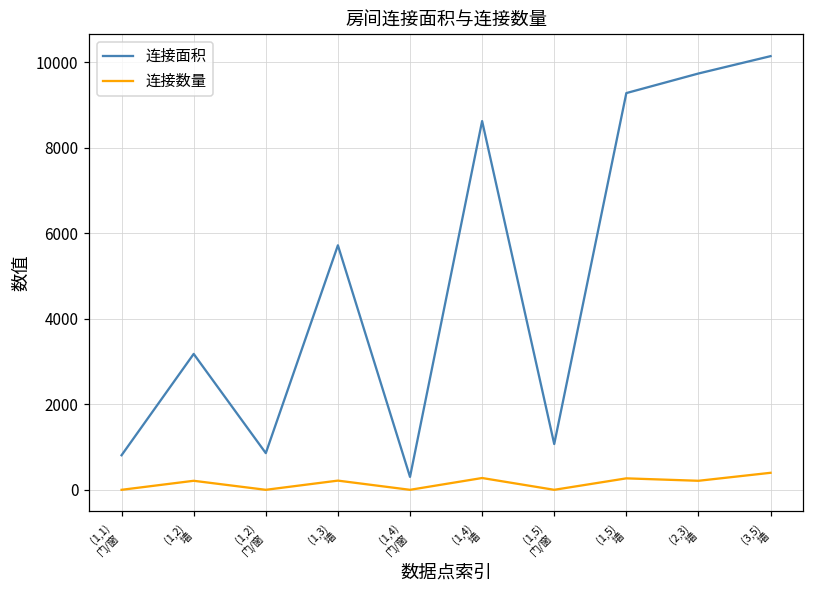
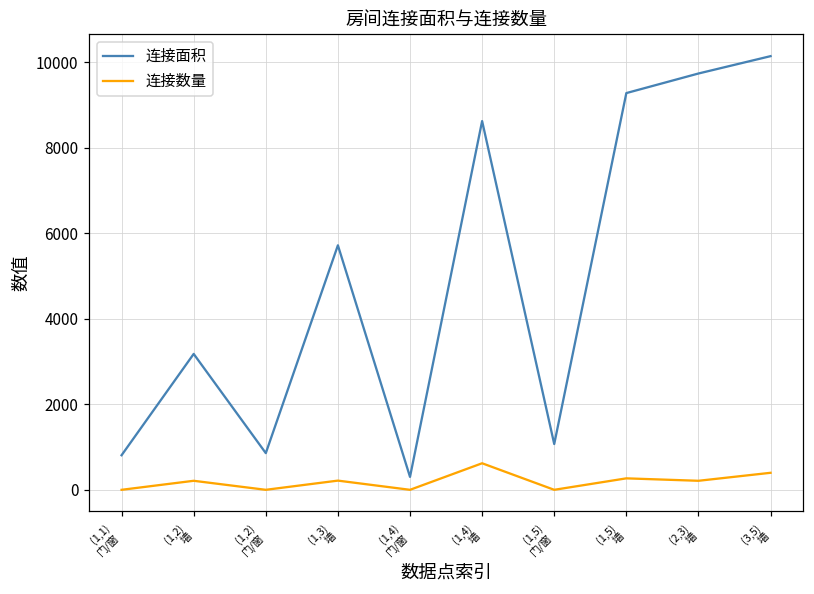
连接数量, (1,4) 墙: 300 -> 600
